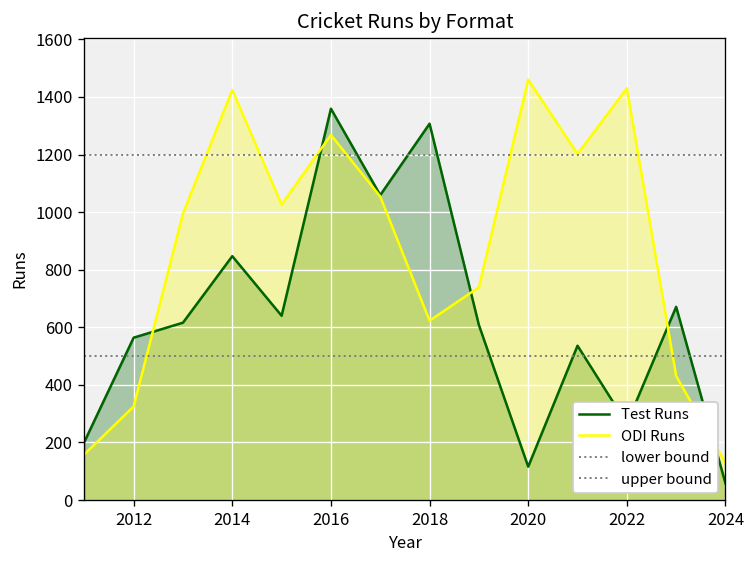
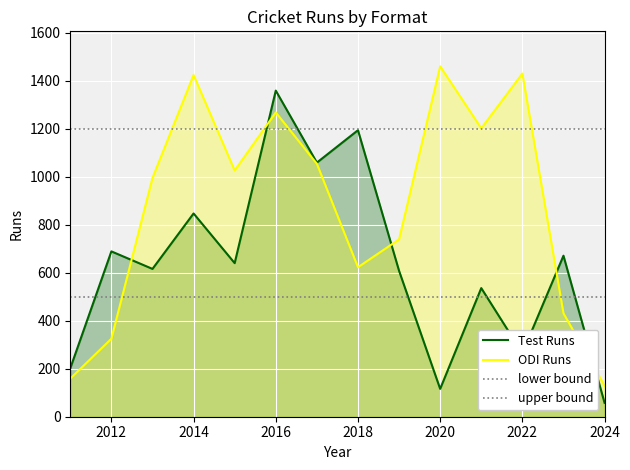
Test Runs, 2012: 560 -> 690
Test Runs, 2018: 1310 -> 1190
